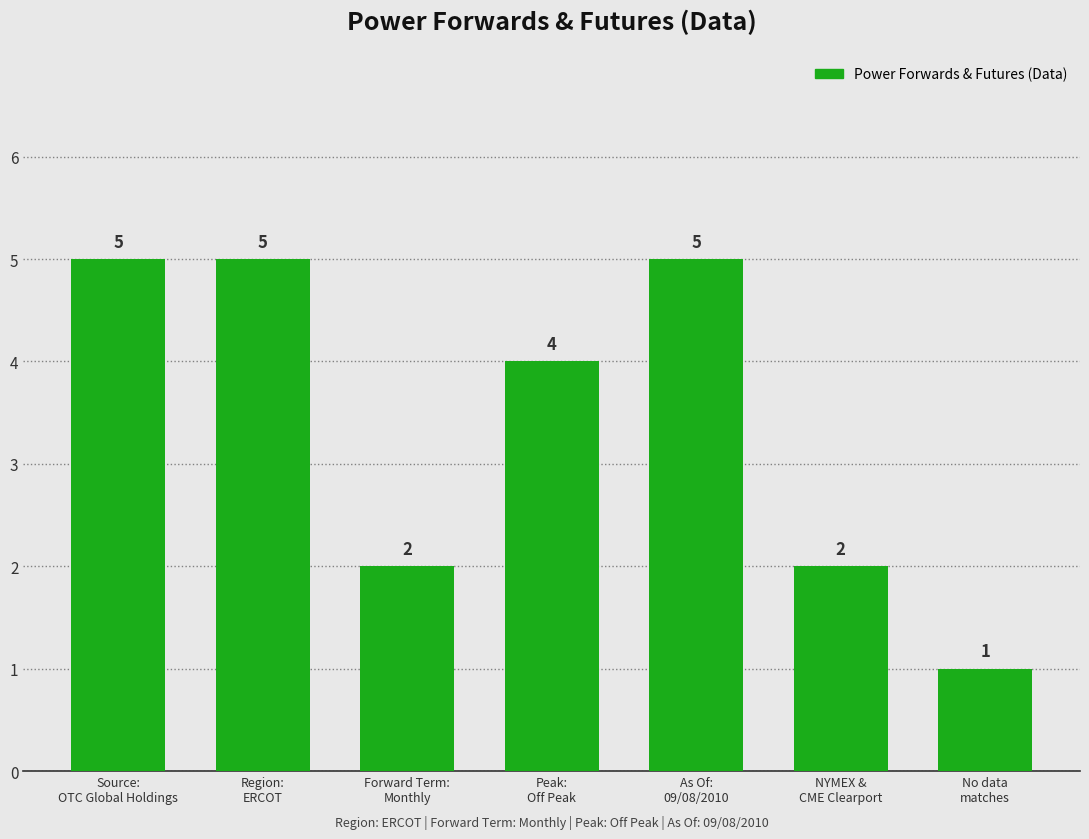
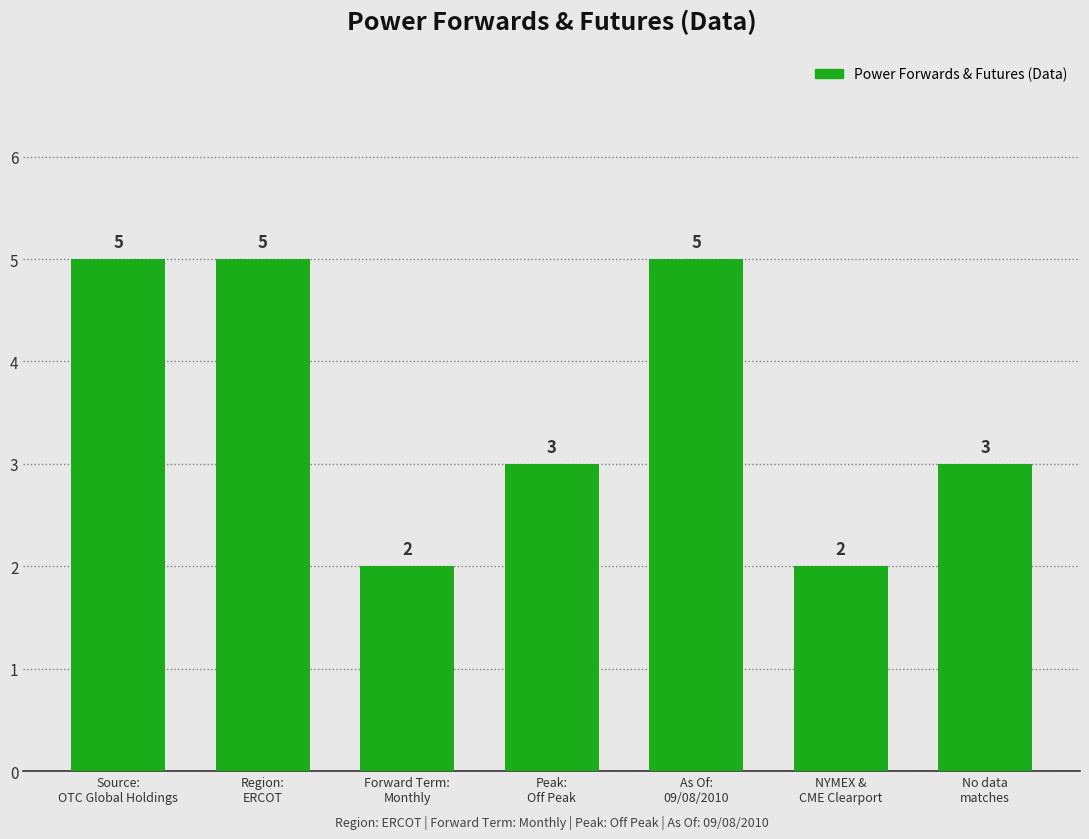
Peak: Off Peak: 4 -> 3
No data matches: 1 -> 3
